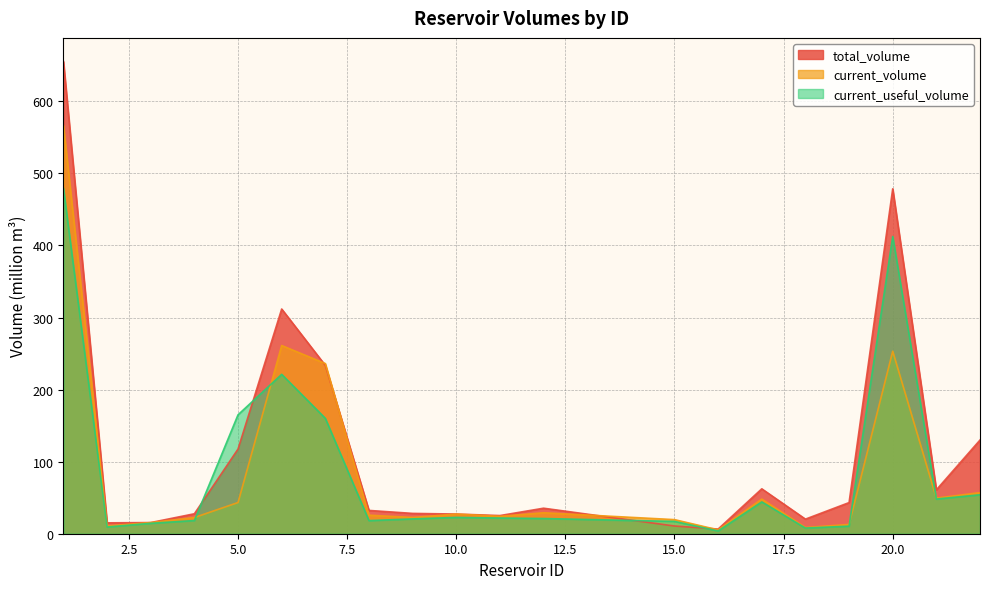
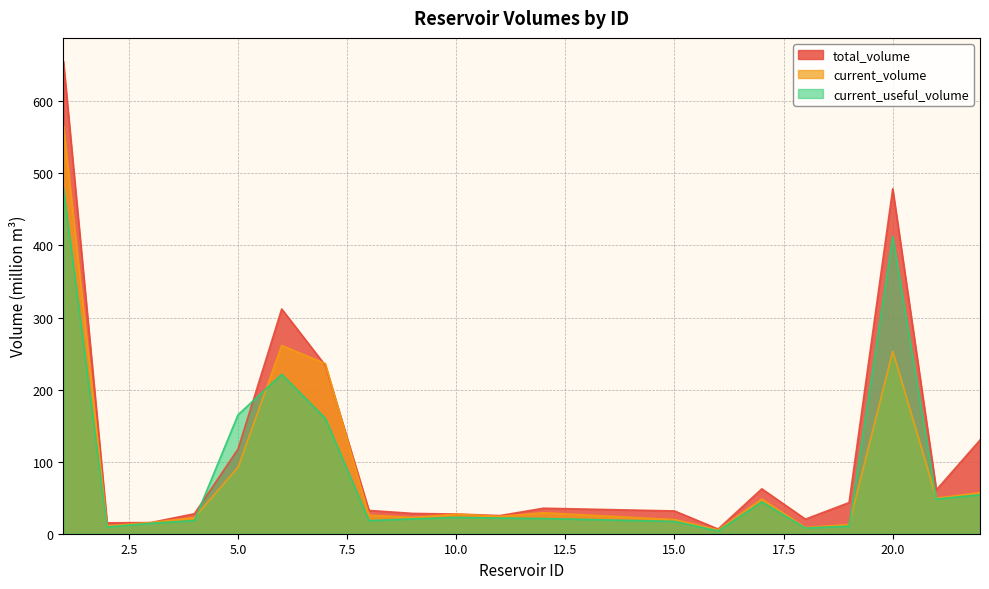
current_volume, 5.0: 40 -> 90
total_volume, 15.0: 10 -> 30
